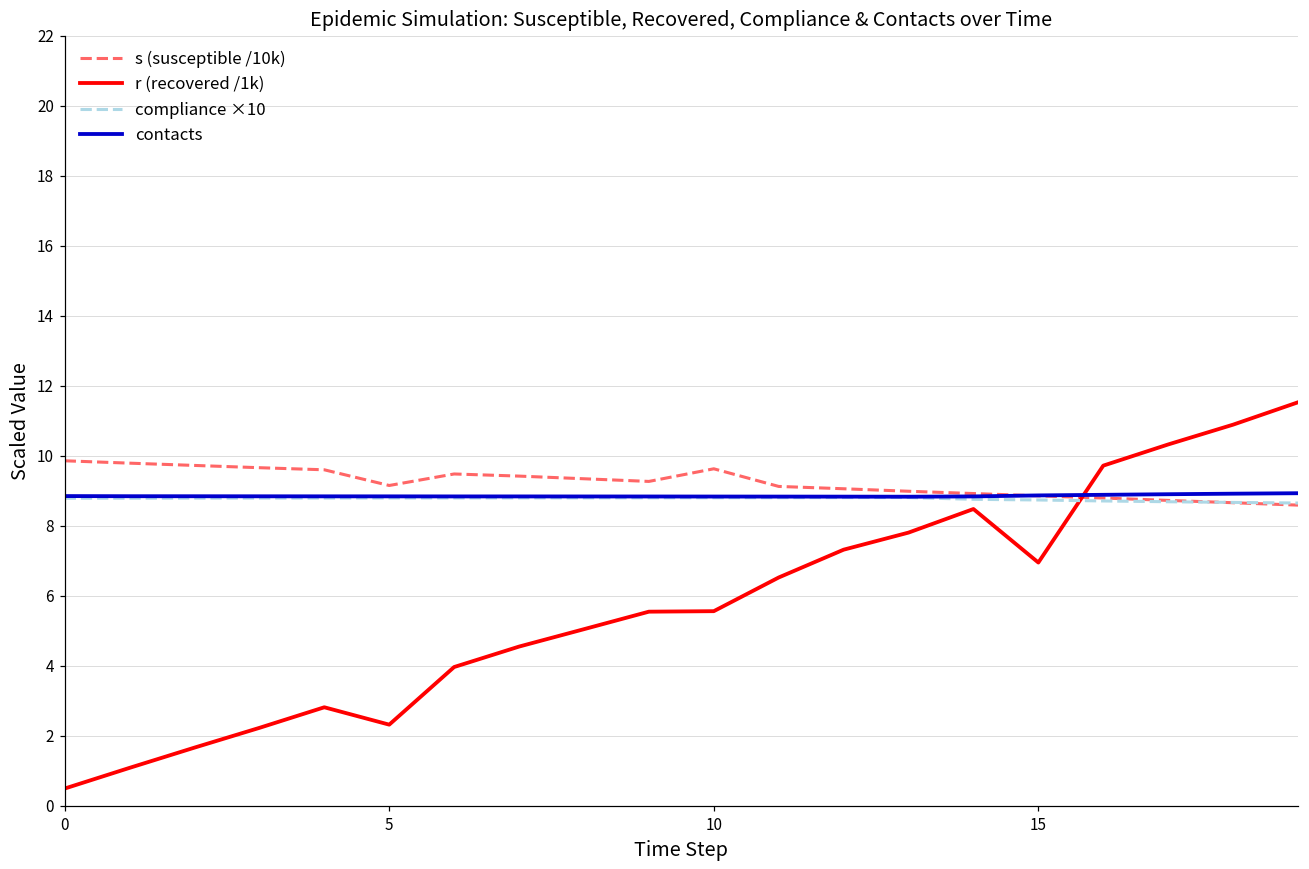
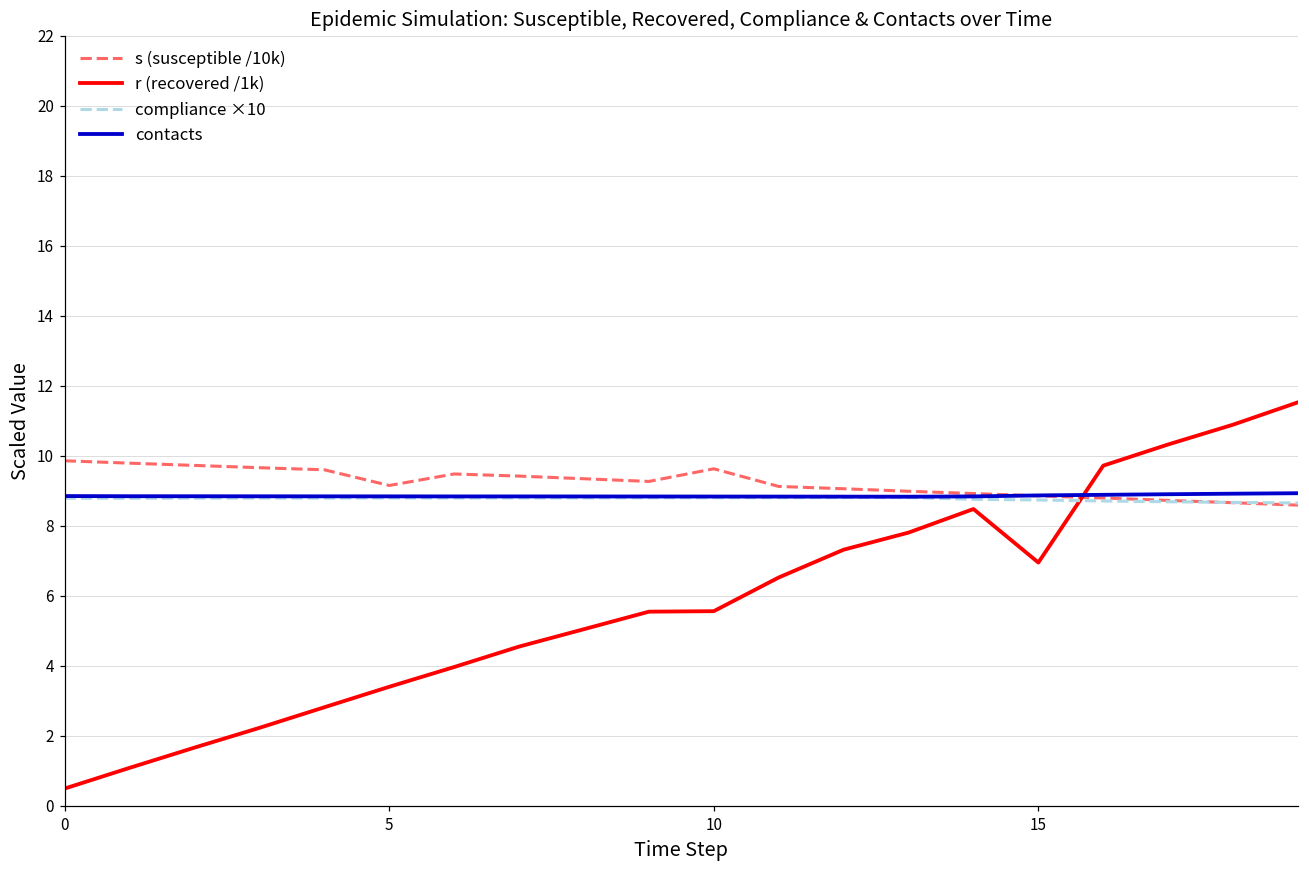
r (recovered /1k), 5: 2.3 -> 3.4
